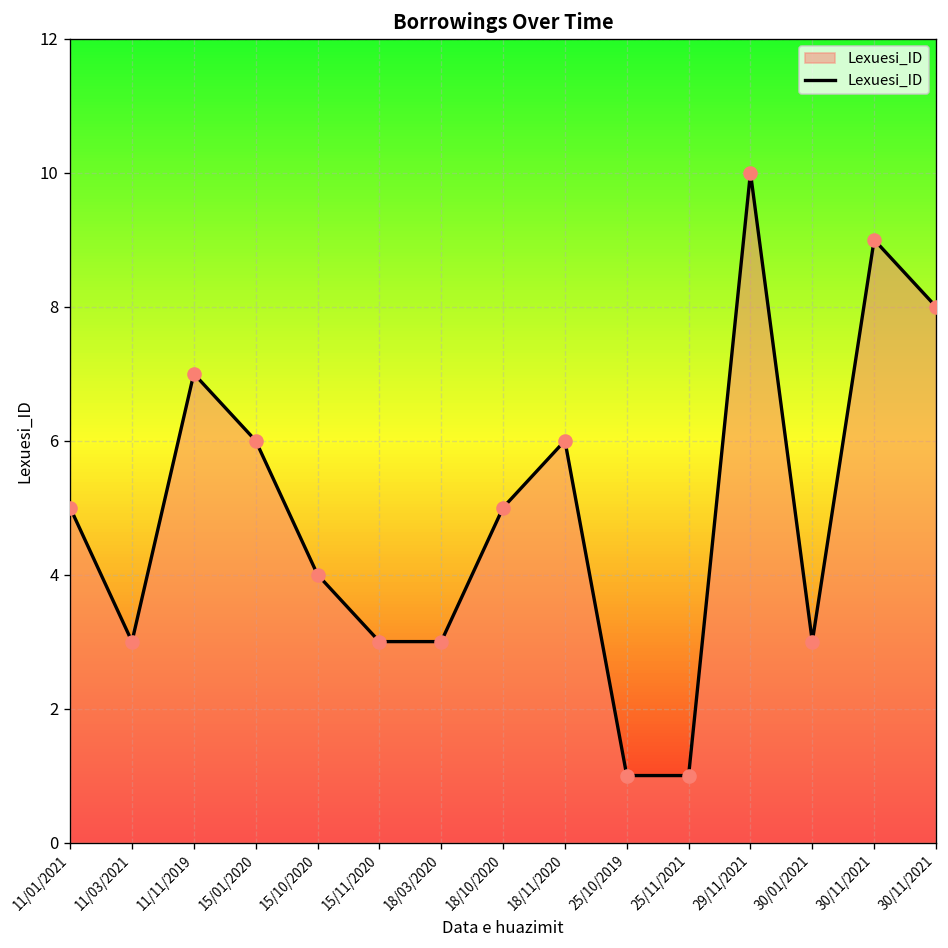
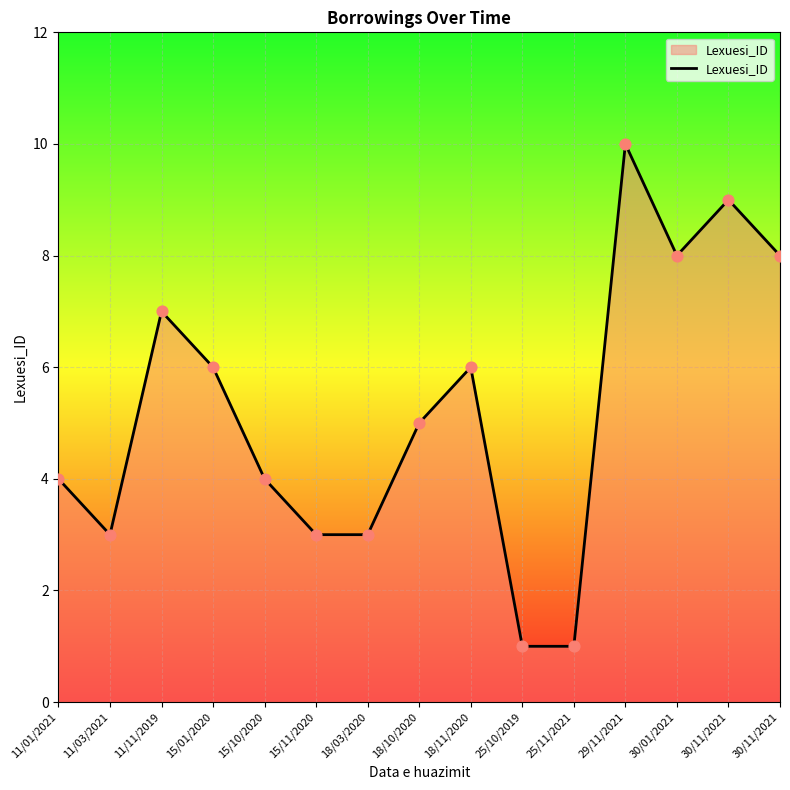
11/01/2021: 5 -> 4
30/01/2021: 3 -> 8
